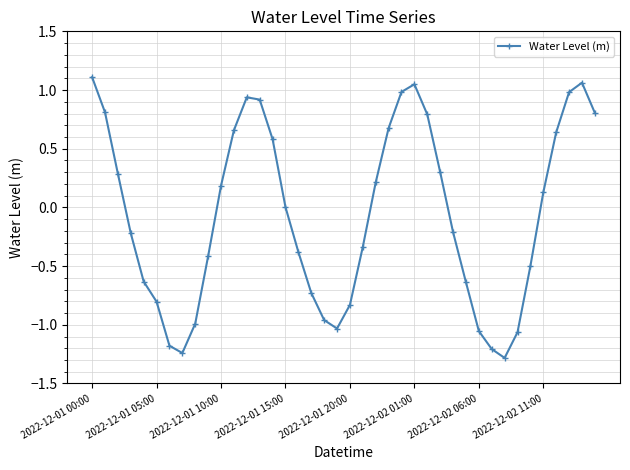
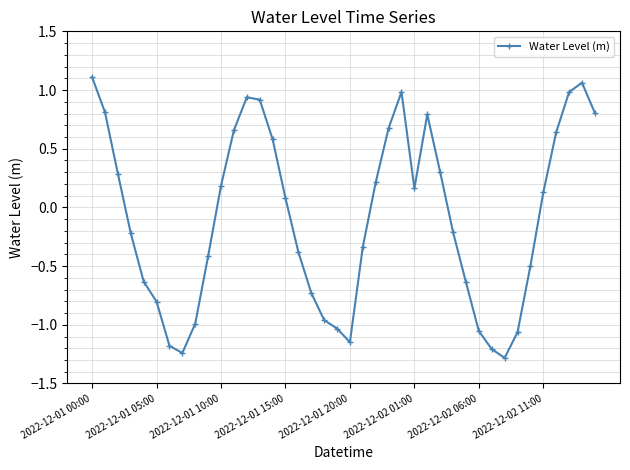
2022-12-01 15:00: 0.00 -> 0.08
2022-12-01 20:00: -0.83 -> -1.15
2022-12-02 01:00: 1.05 -> 0.16
